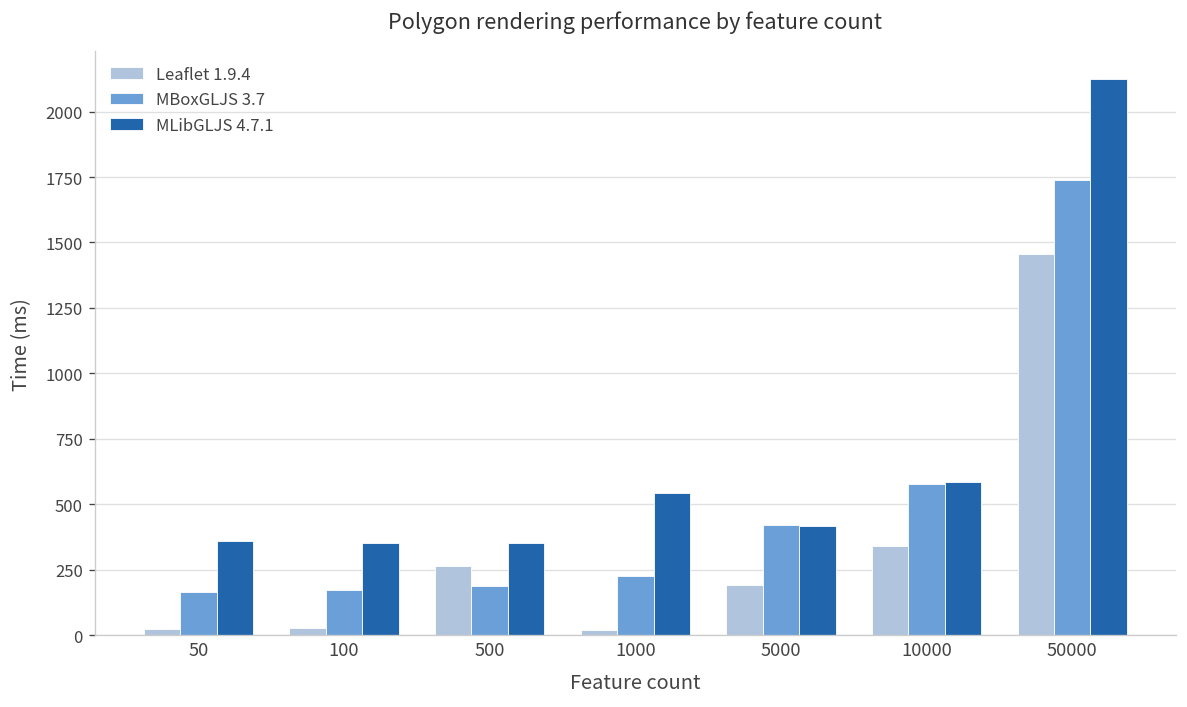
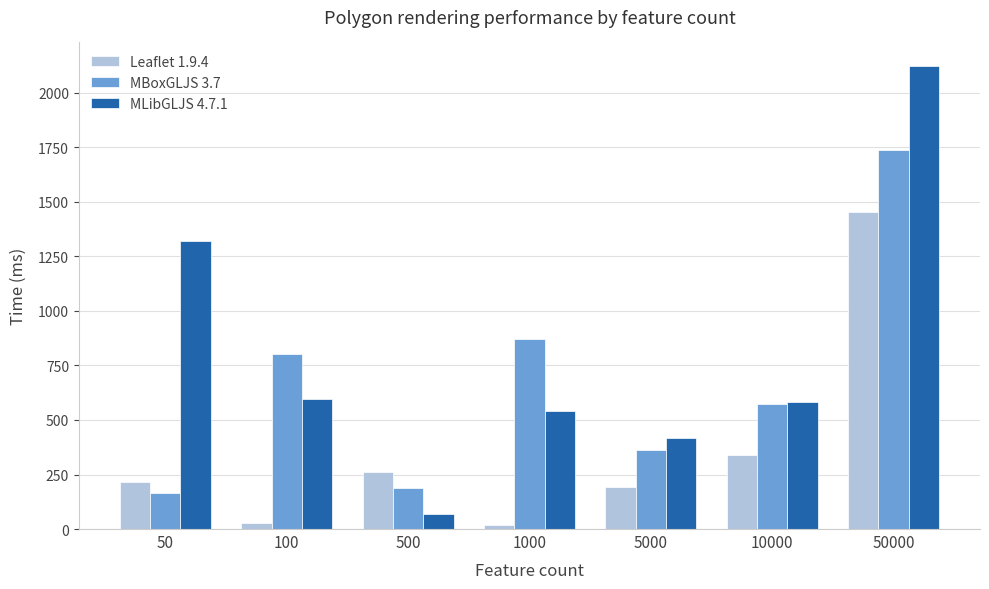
Leaflet 1.9.4, 50: 20 -> 210
MLibGLJS 4.7.1, 50: 360 -> 1320
MBoxGLJS 3.7, 100: 170 -> 800
MLibGLJS 4.7.1, 100: 350 -> 590
MLibGLJS 4.7.1, 500: 350 -> 70
MBoxGLJS 3.7, 1000: 220 -> 870
MBoxGLJS 3.7, 5000: 420 -> 360
